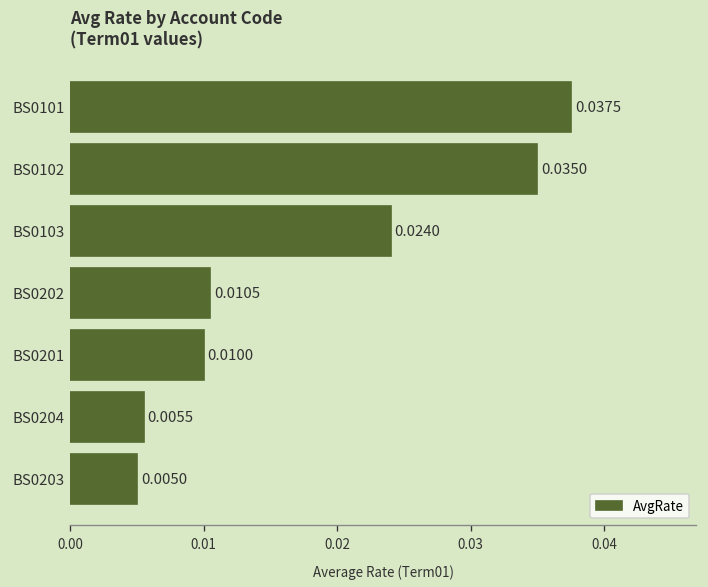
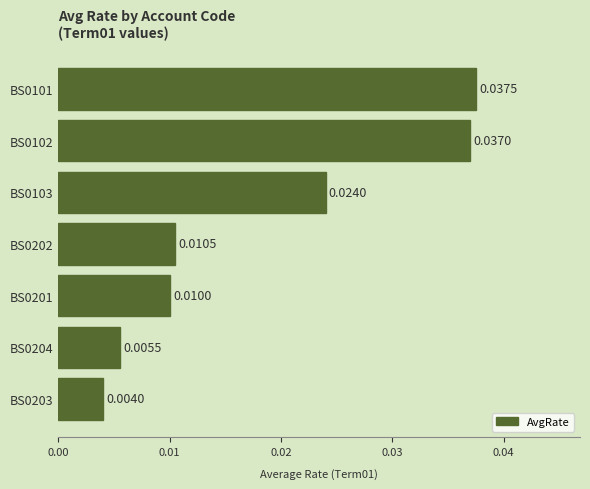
BS0102: 0.0350 -> 0.0370
BS0203: 0.0050 -> 0.0040
